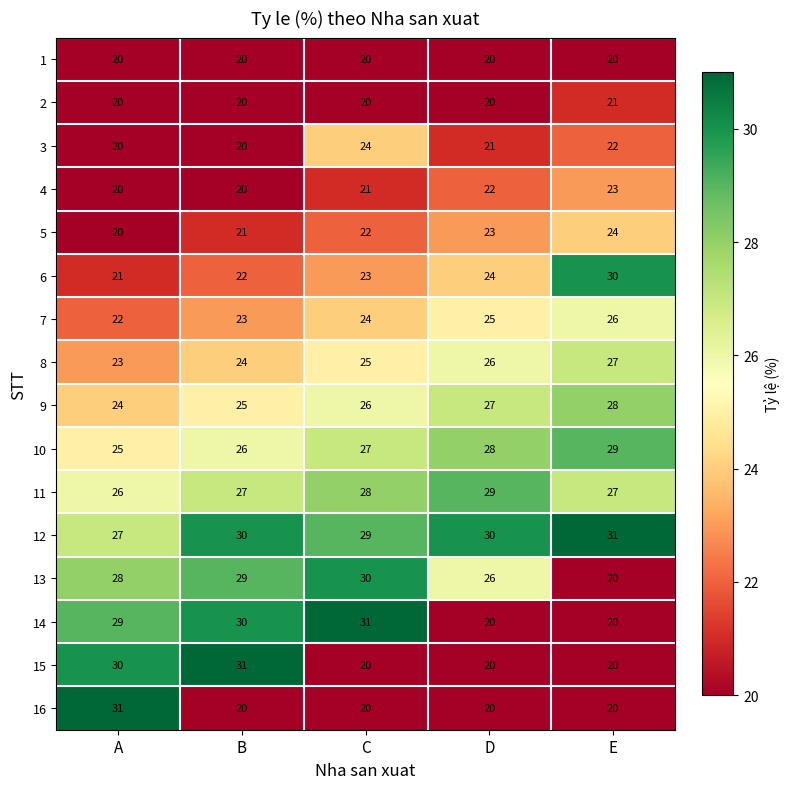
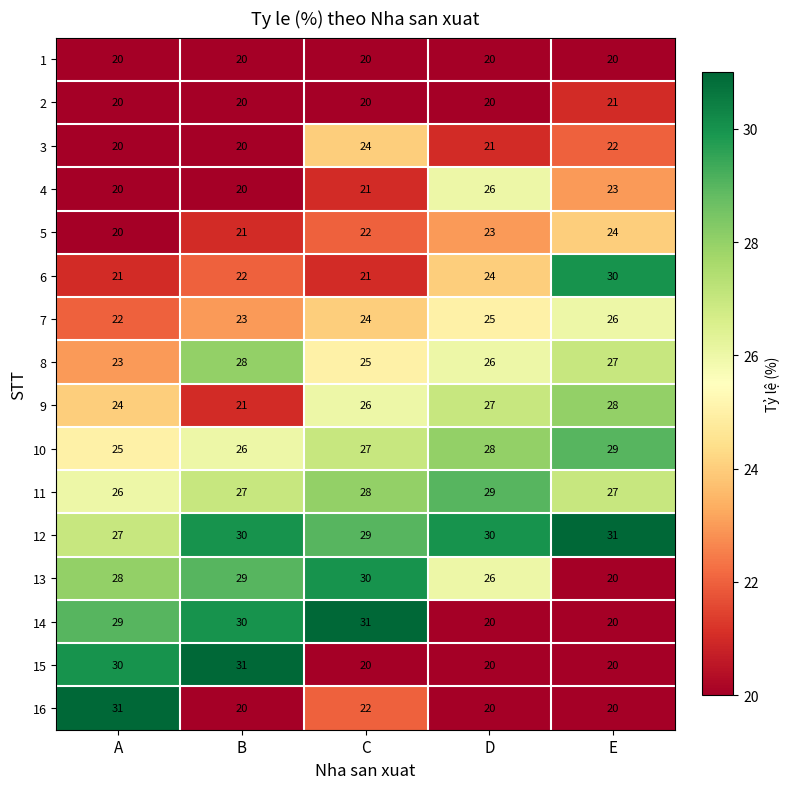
4, D: 22 -> 26
6, C: 23 -> 21
8, B: 24 -> 28
9, B: 25 -> 21
16, C: 20 -> 22
